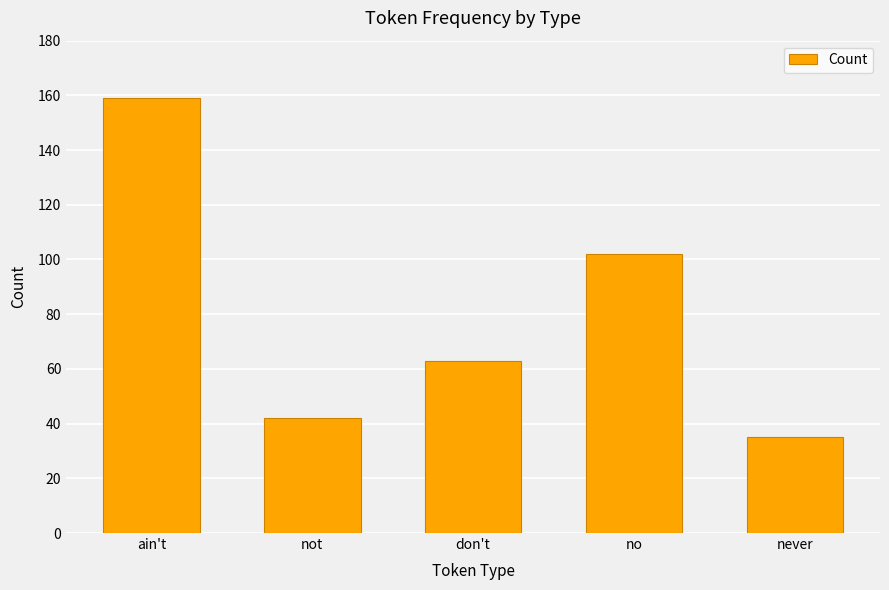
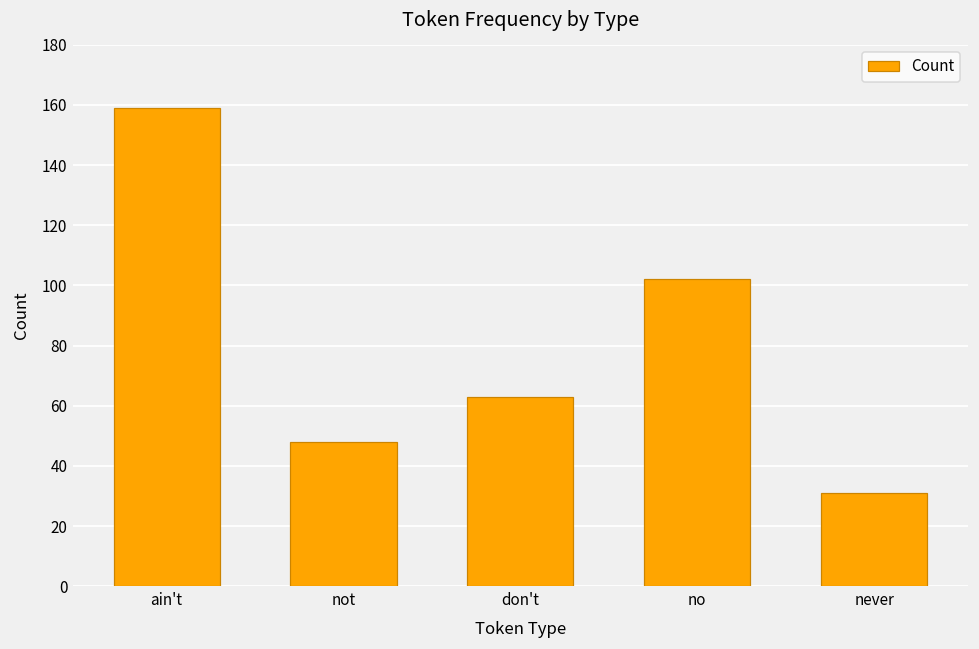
not: 42 -> 48
never: 35 -> 31
